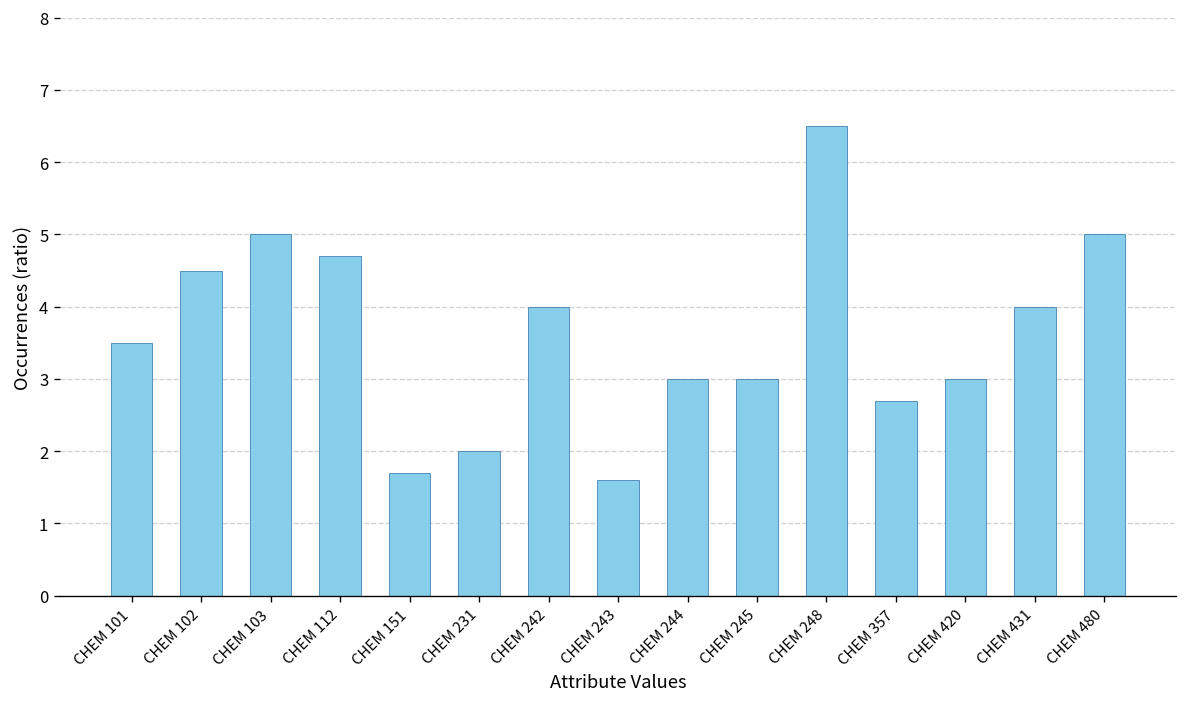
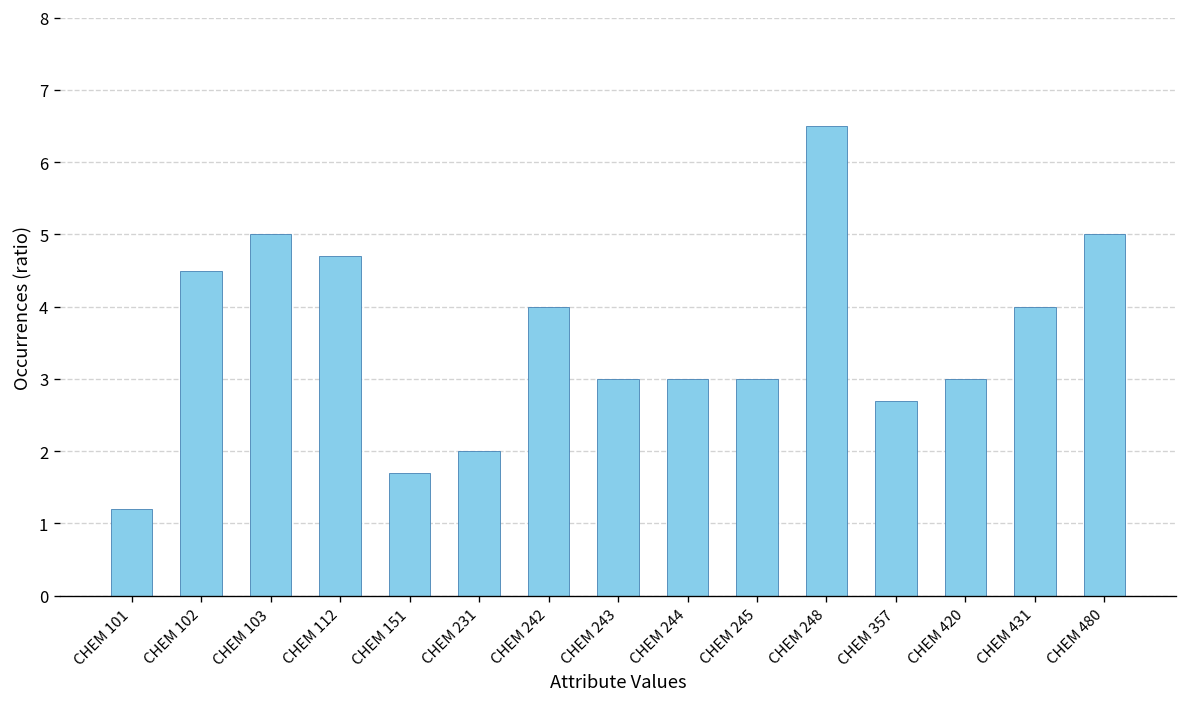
CHEM 101: 3.5 -> 1.2
CHEM 243: 1.6 -> 3.0
